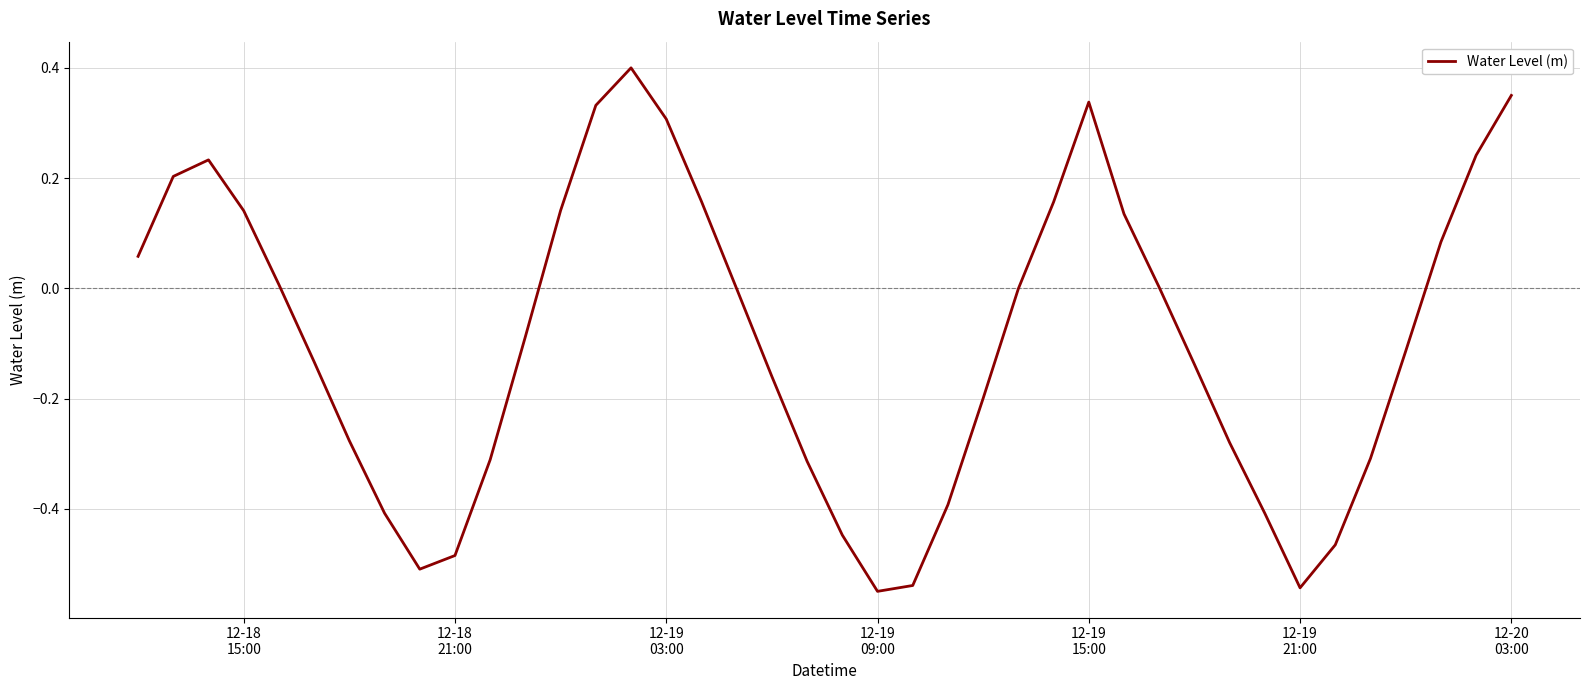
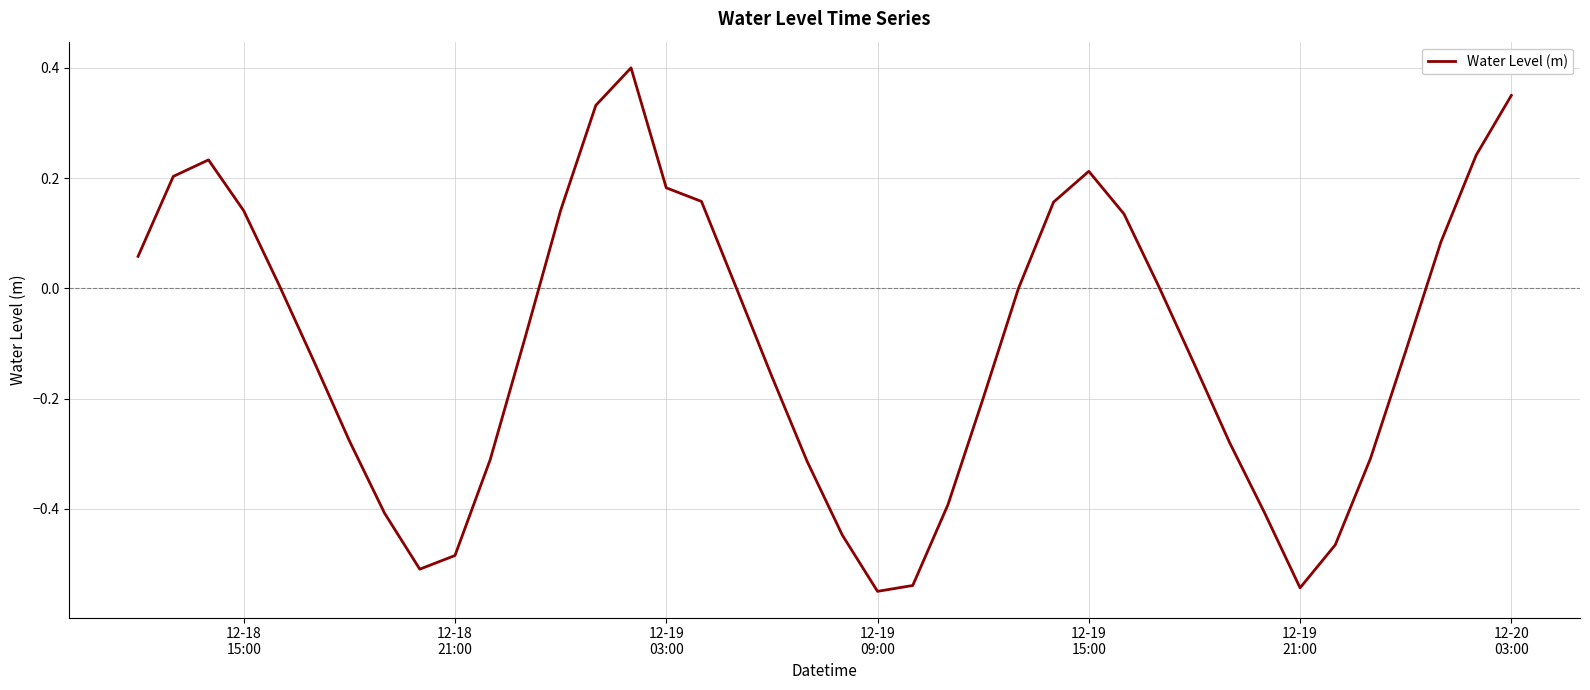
12-19 03:00: 0.31 -> 0.18
12-19 15:00: 0.34 -> 0.21
